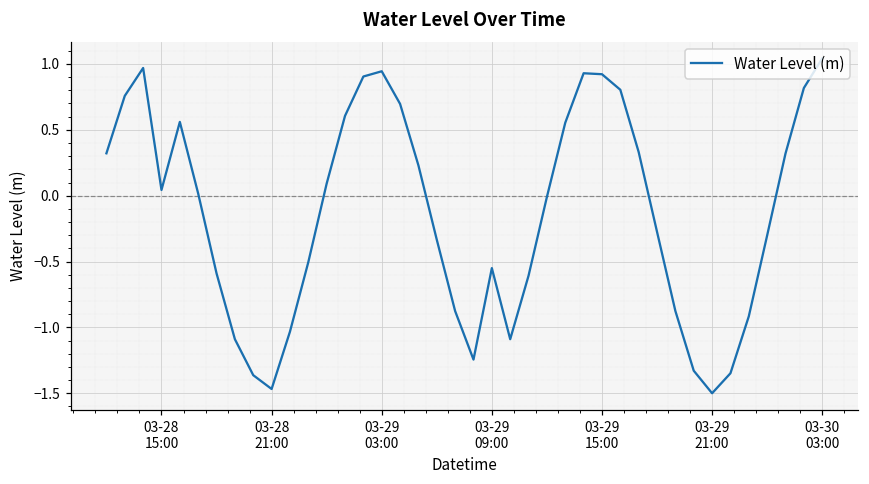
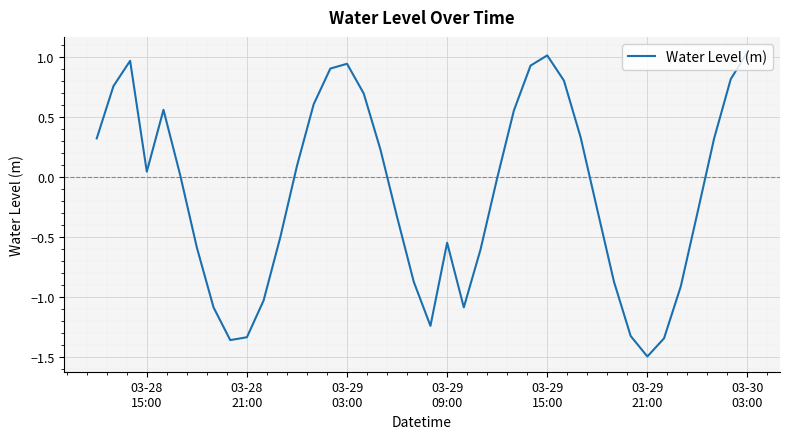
03-28 21:00: -1.47 -> -1.34
03-29 15:00: 0.92 -> 1.01
